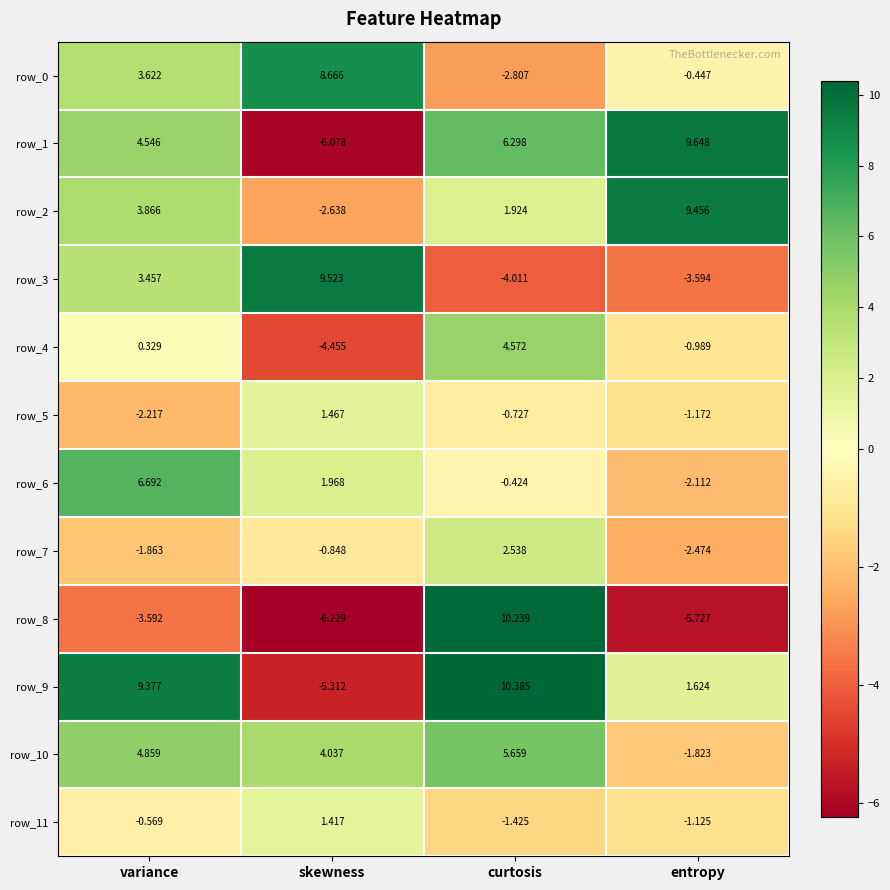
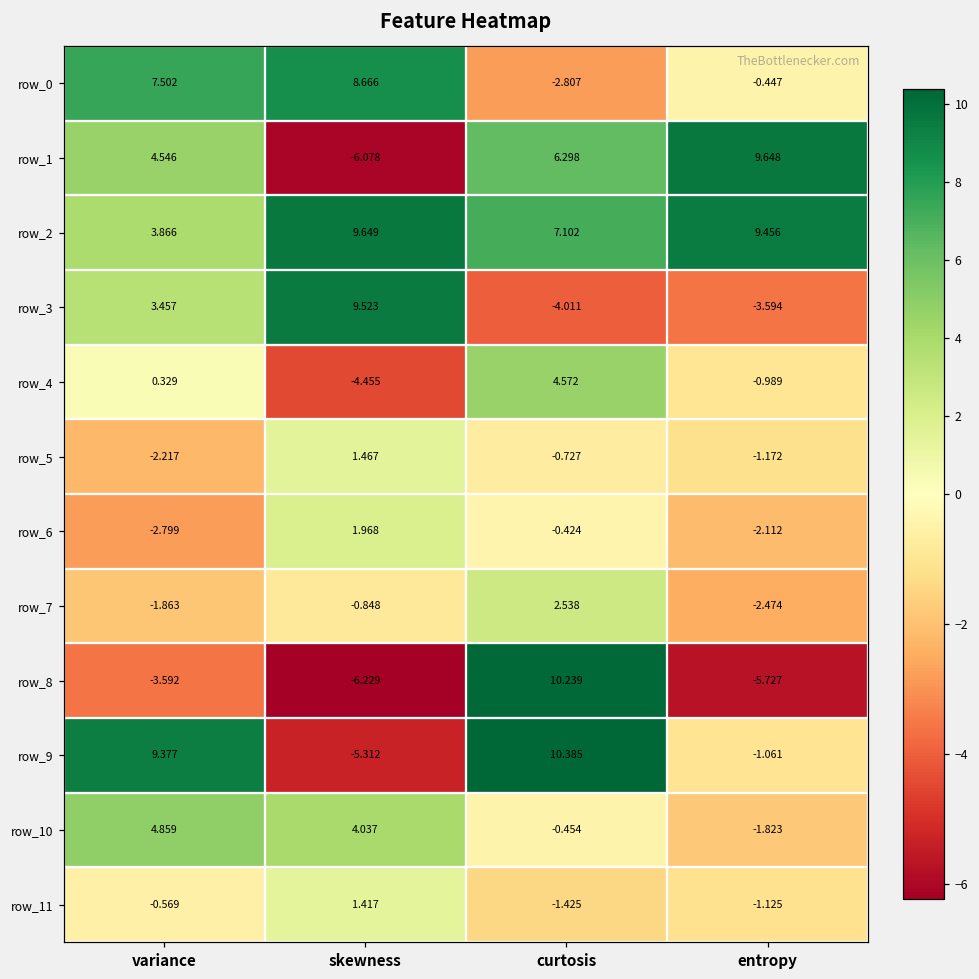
row_0, variance: 3.622 -> 7.502
row_2, skewness: -2.638 -> 9.649
row_2, curtosis: 1.924 -> 7.102
row_6, variance: 6.692 -> -2.799
row_9, entropy: 1.624 -> -1.061
row_10, curtosis: 5.659 -> -0.454
